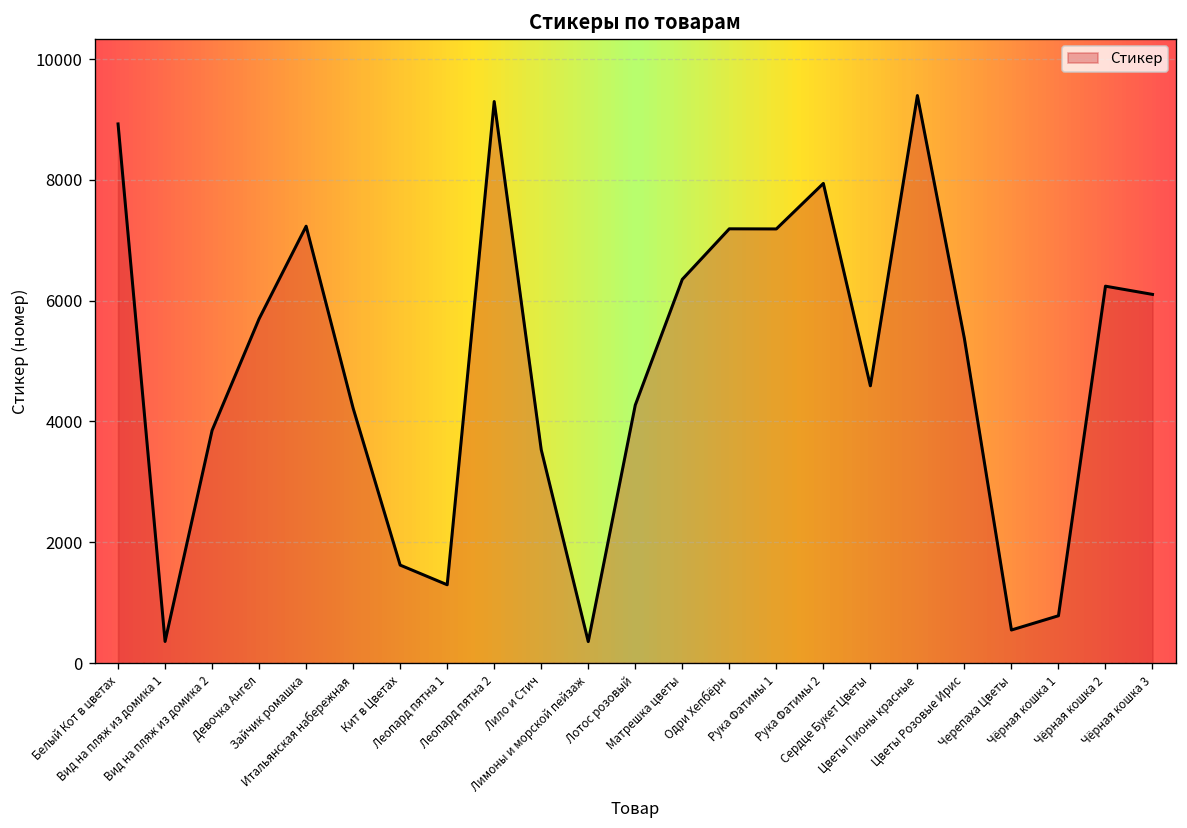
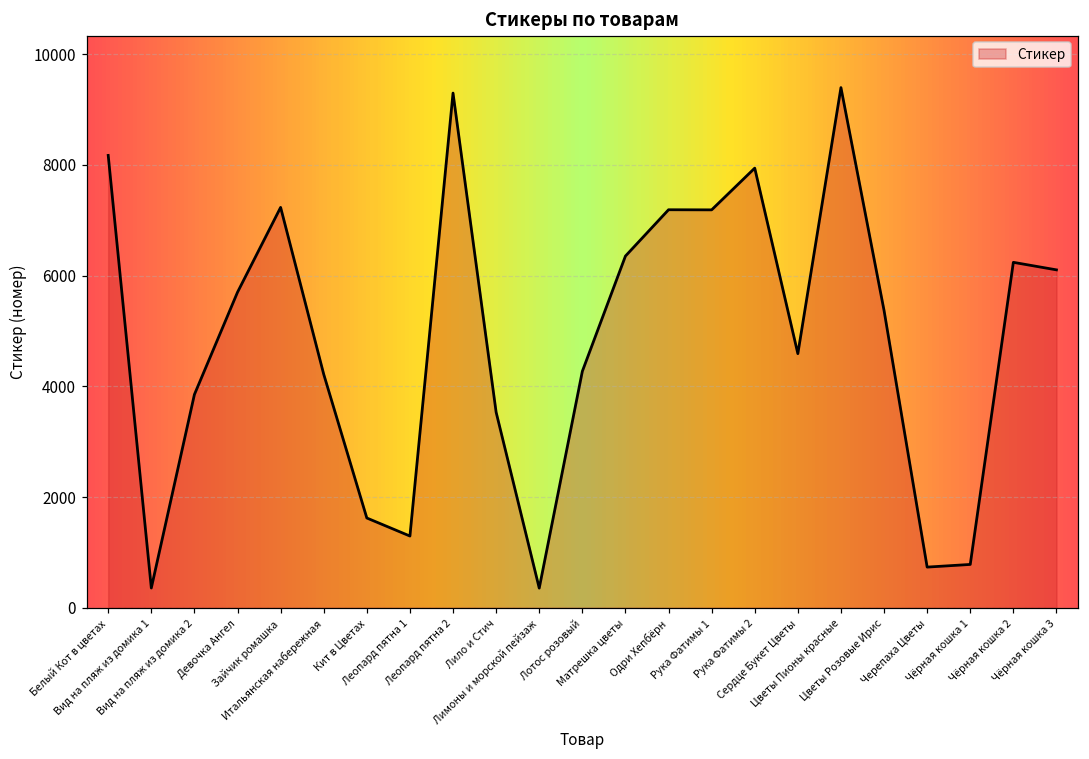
Белый Кот в цветах: 8900 -> 8200
Черепаха Цветы: 500 -> 700
